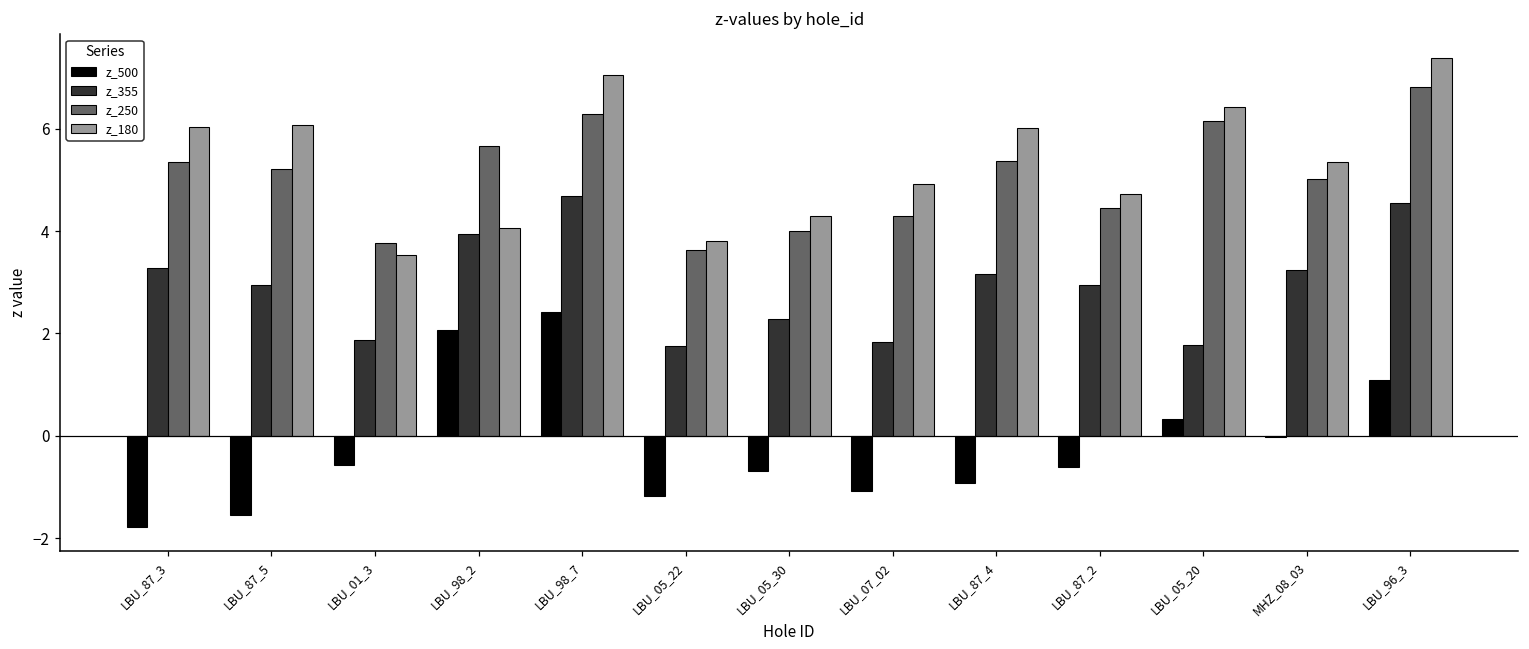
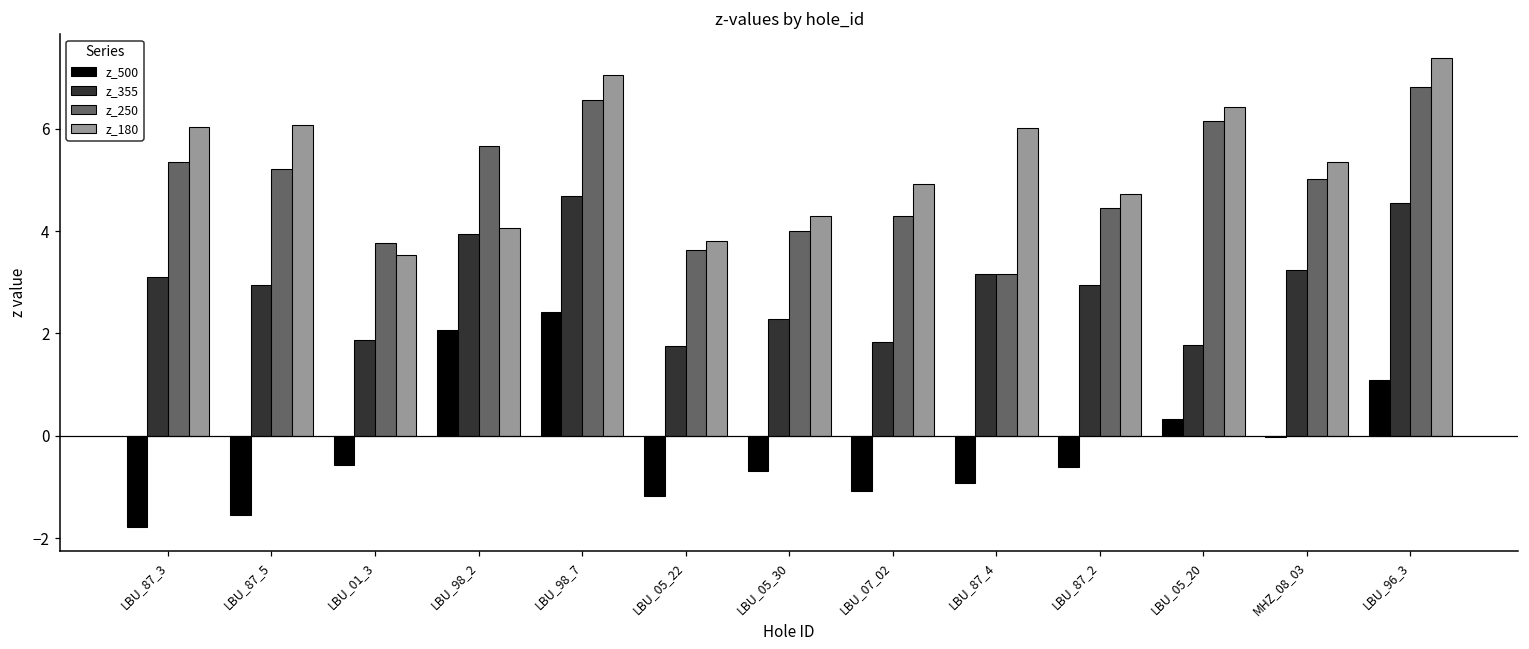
z_355, LBU_87_3: 3.3 -> 3.1
z_250, LBU_98_7: 6.3 -> 6.6
z_250, LBU_87_4: 5.4 -> 3.2
